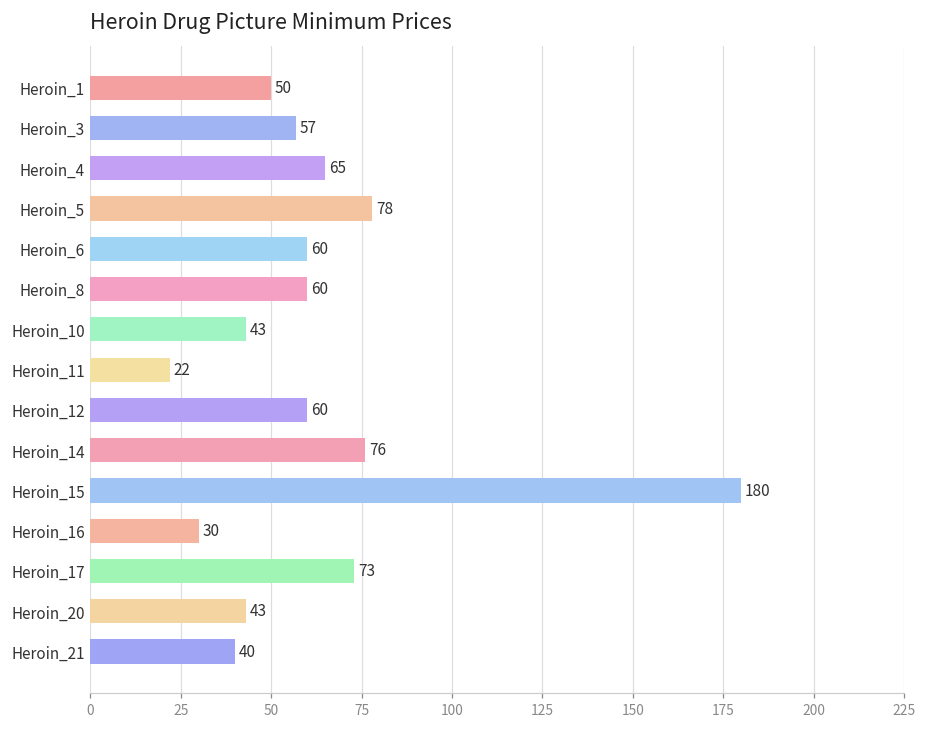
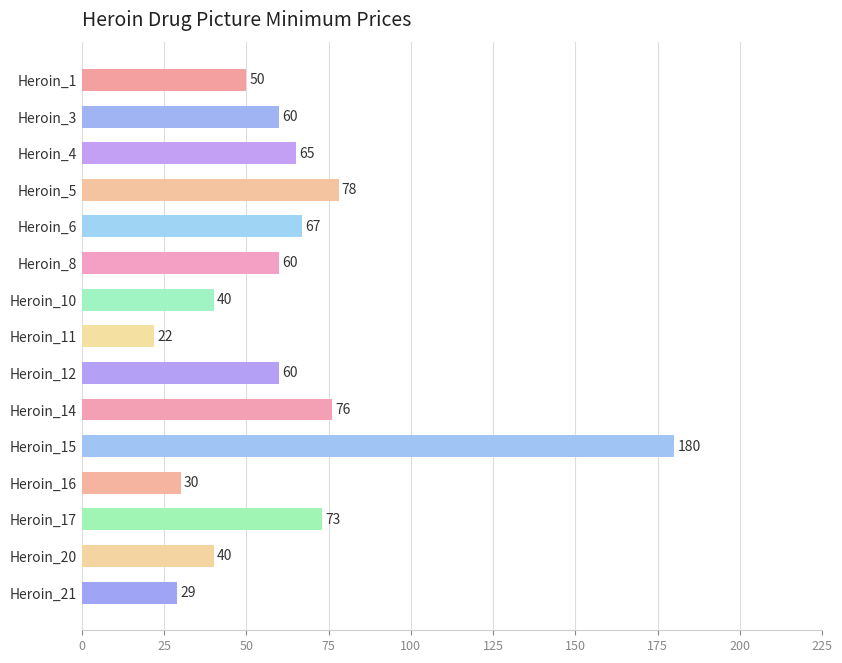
Heroin_3: 57 -> 60
Heroin_6: 60 -> 67
Heroin_10: 43 -> 40
Heroin_20: 43 -> 40
Heroin_21: 40 -> 29
